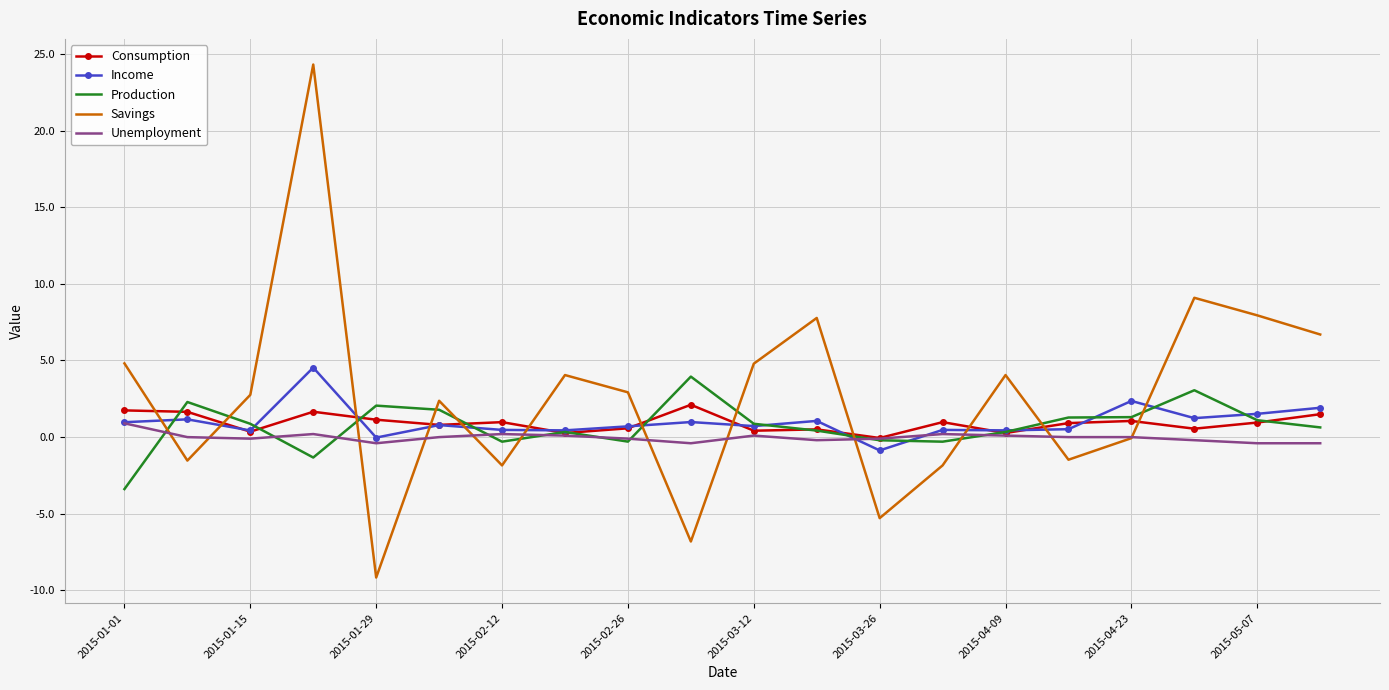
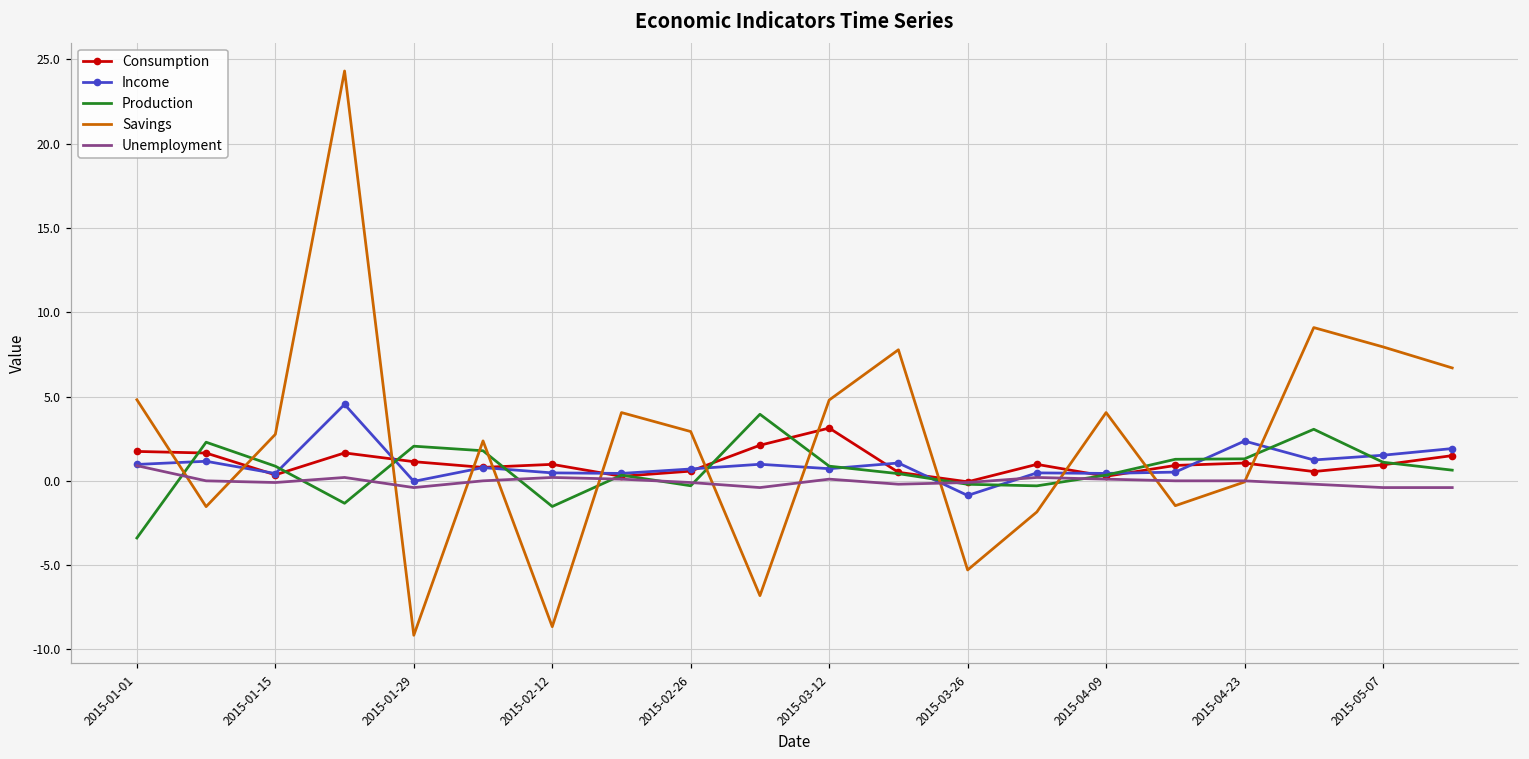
Production, 2015-02-12: -0.3 -> -1.5
Savings, 2015-02-12: -1.8 -> -8.7
Consumption, 2015-03-12: 0.4 -> 3.1
